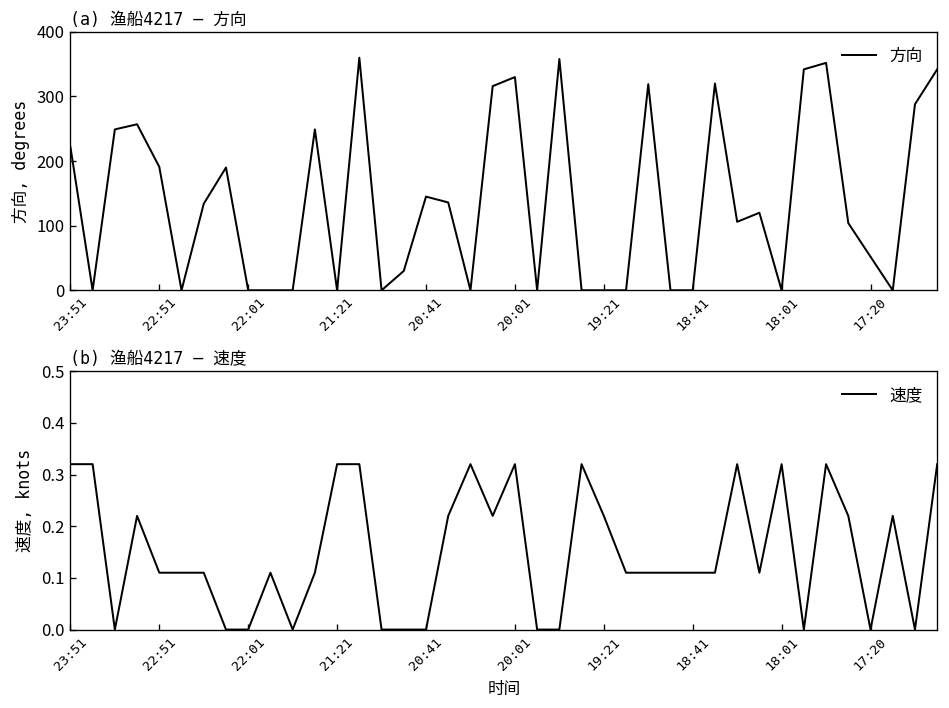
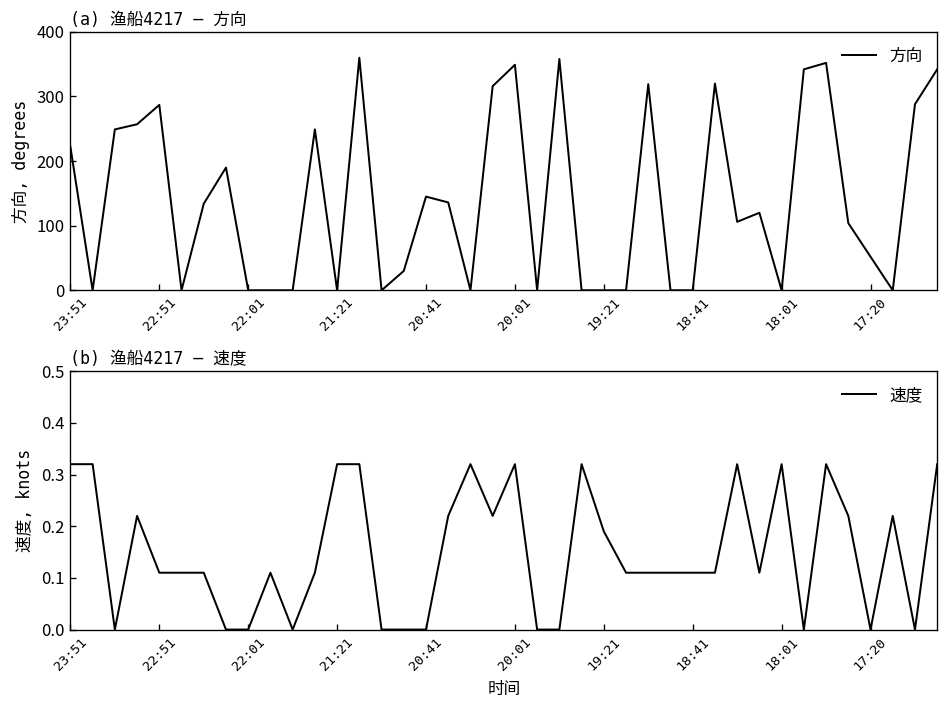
(a) 渔船4217 — 方向, 22:51: 190 -> 290
(a) 渔船4217 — 方向, 20:01: 330 -> 350
(b) 渔船4217 — 速度, 19:21: 0.22 -> 0.19
